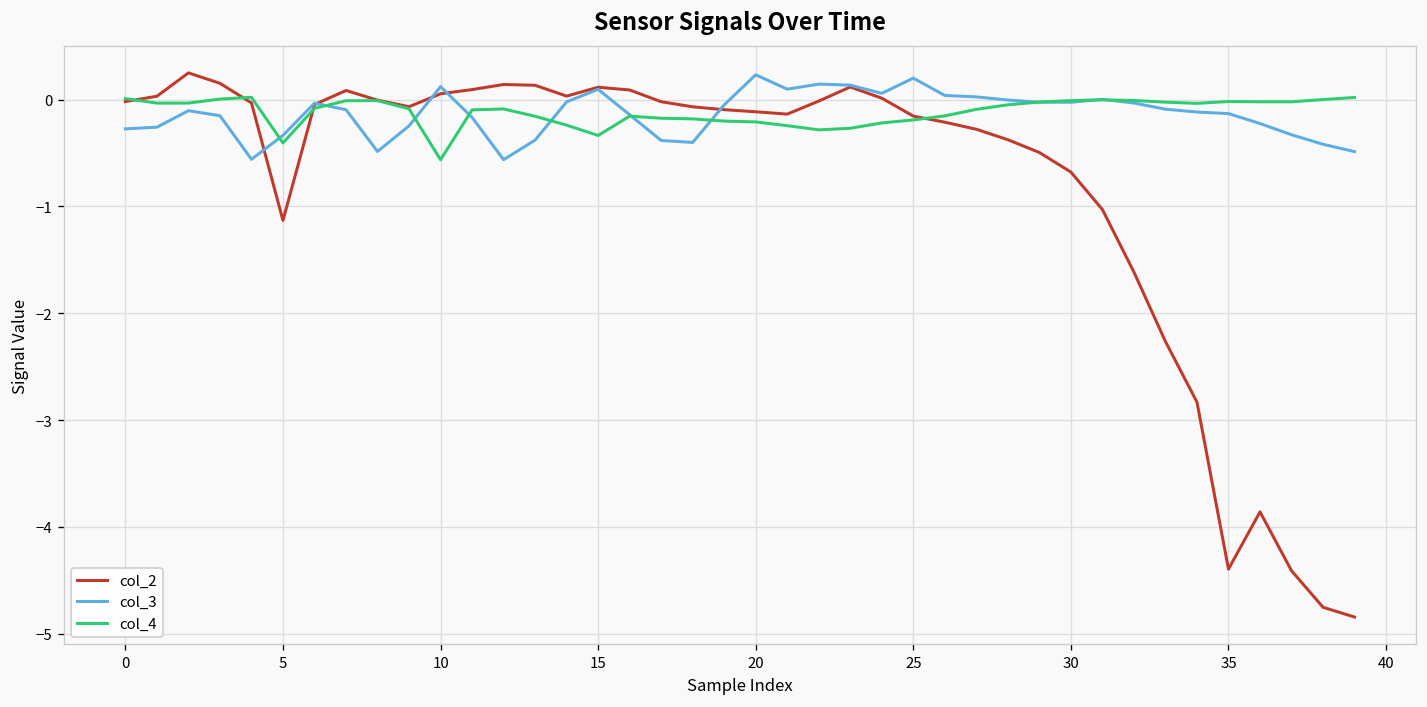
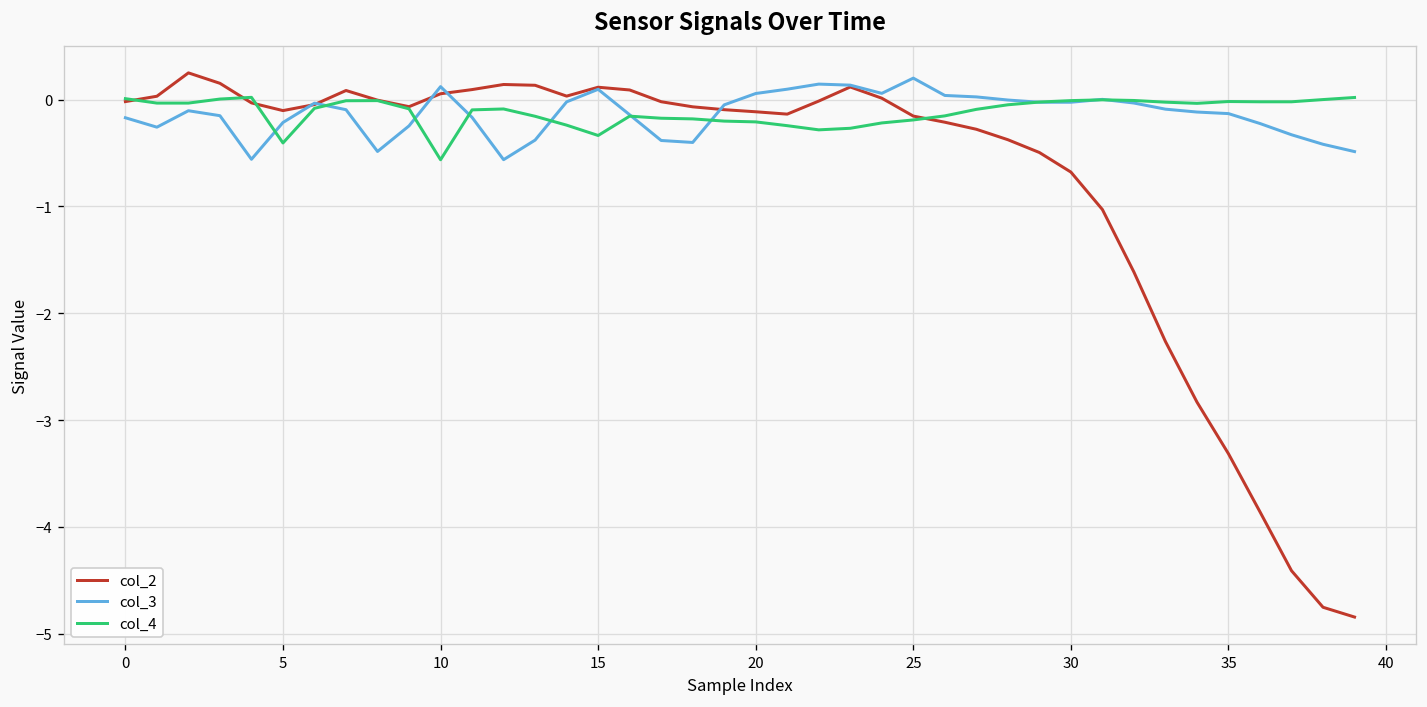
col_3, 0: -0.3 -> -0.2
col_2, 5: -1.1 -> -0.1
col_3, 5: -0.3 -> -0.2
col_3, 20: 0.2 -> 0.1
col_2, 35: -4.4 -> -3.3
